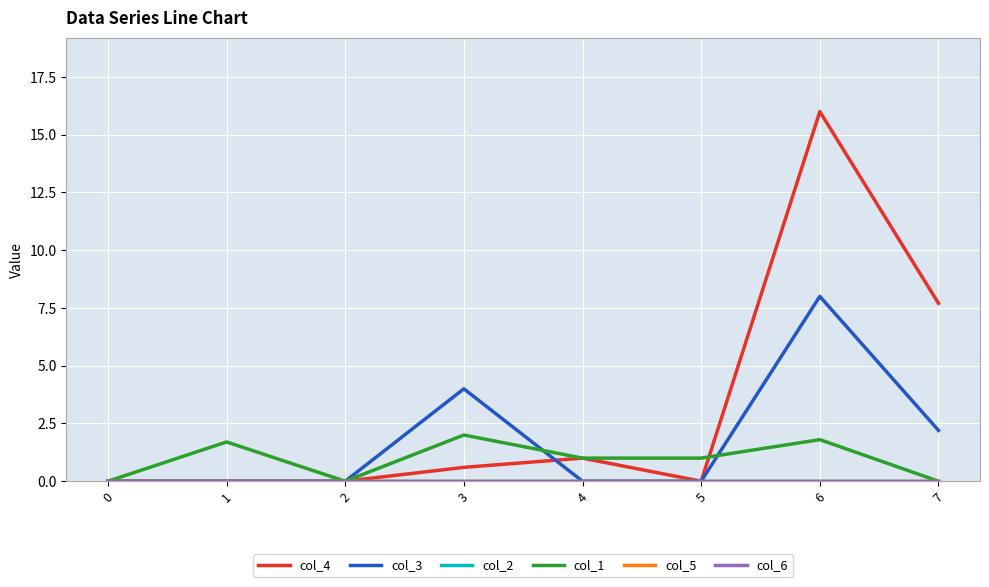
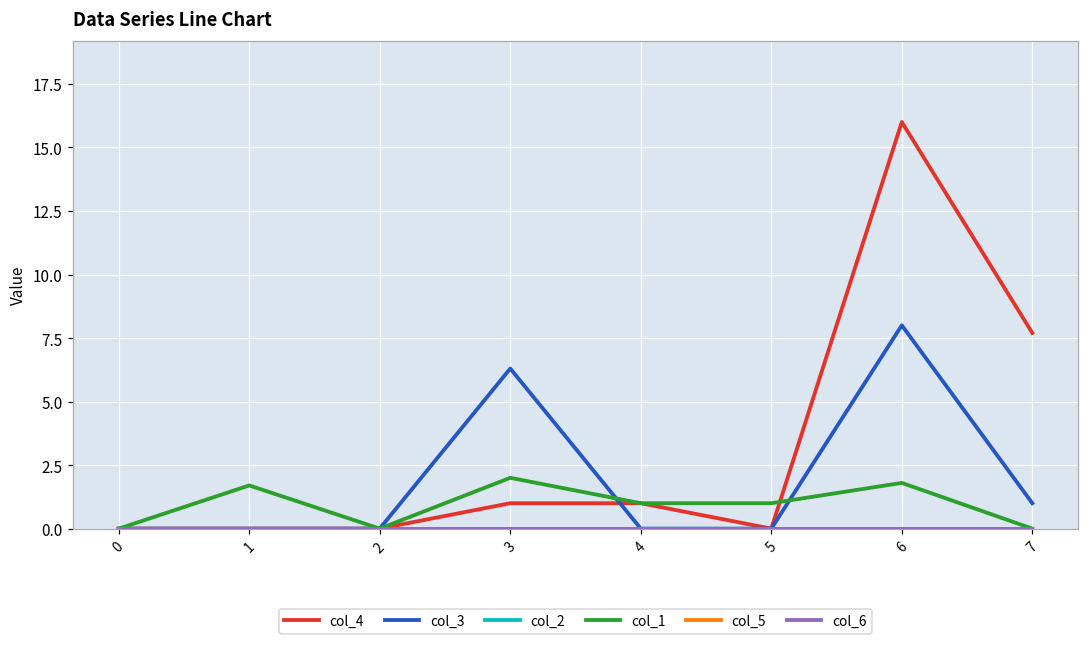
col_4, 3: 0.6 -> 1.0
col_3, 3: 4.0 -> 6.3
col_3, 7: 2.2 -> 1.0
